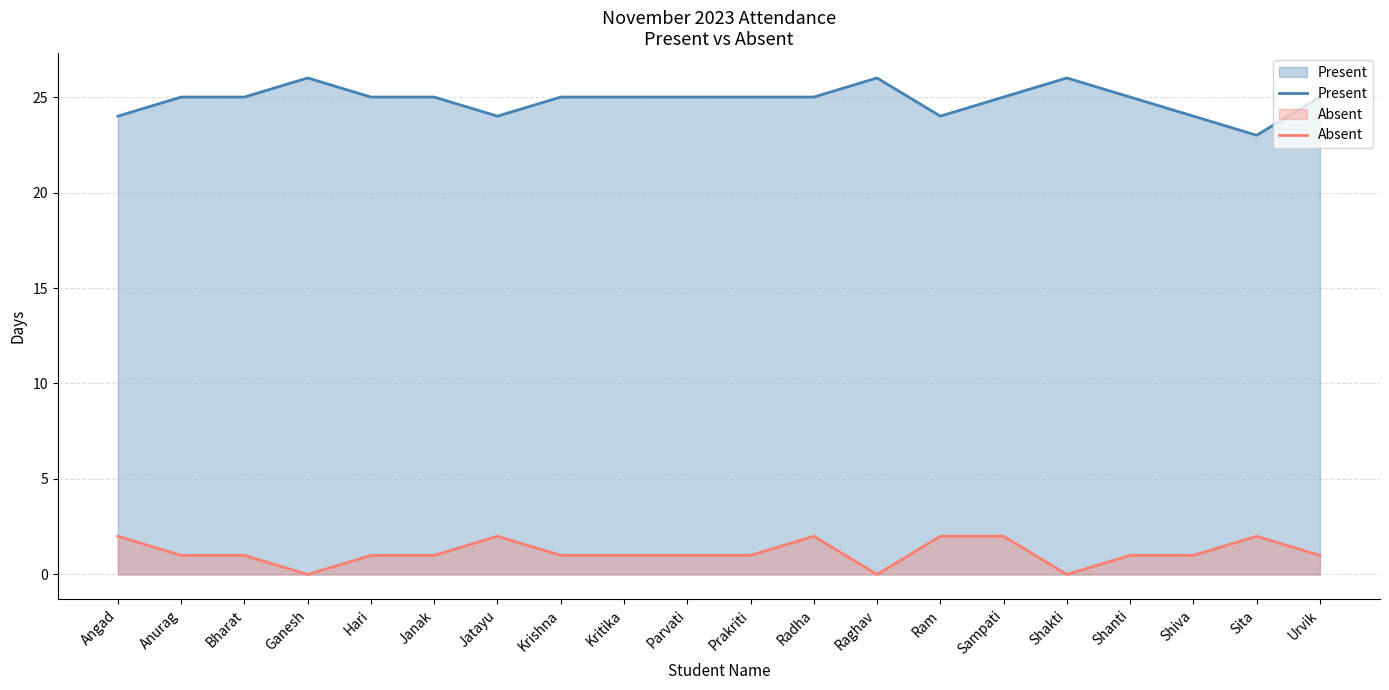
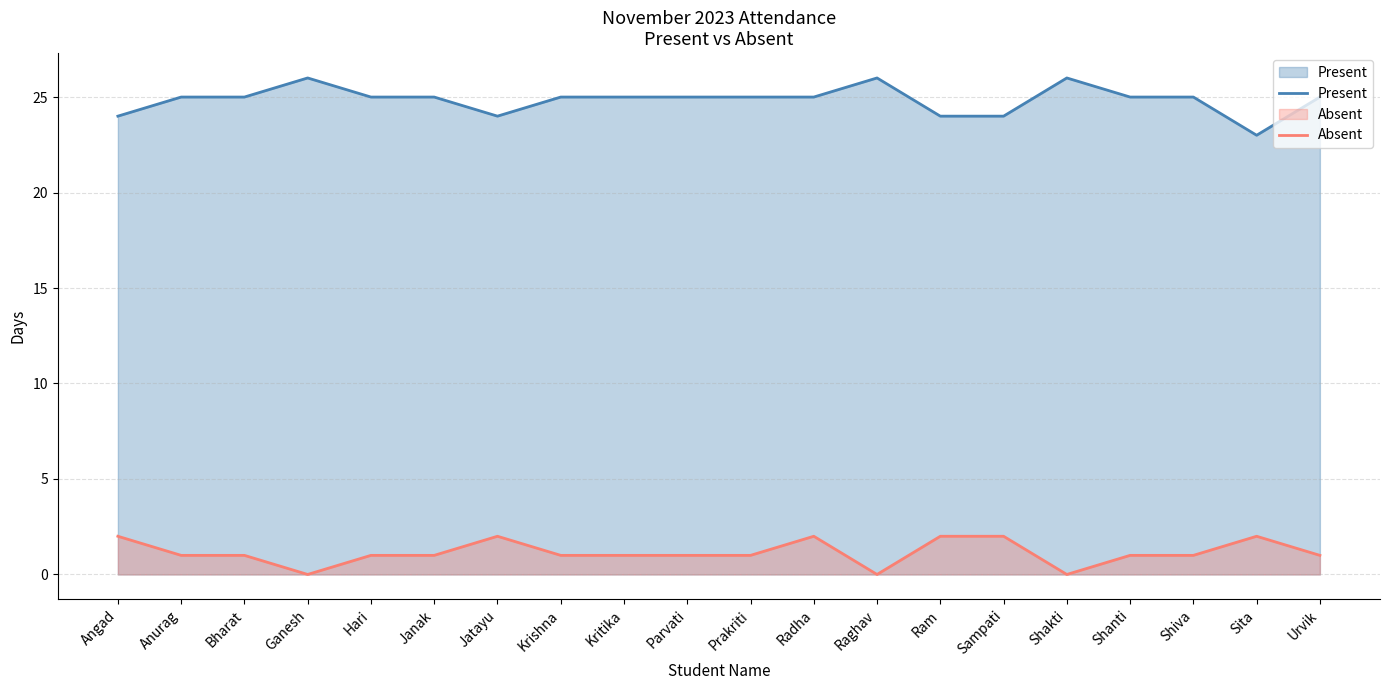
Present, Sampati: 25 -> 24
Present, Shiva: 24 -> 25
